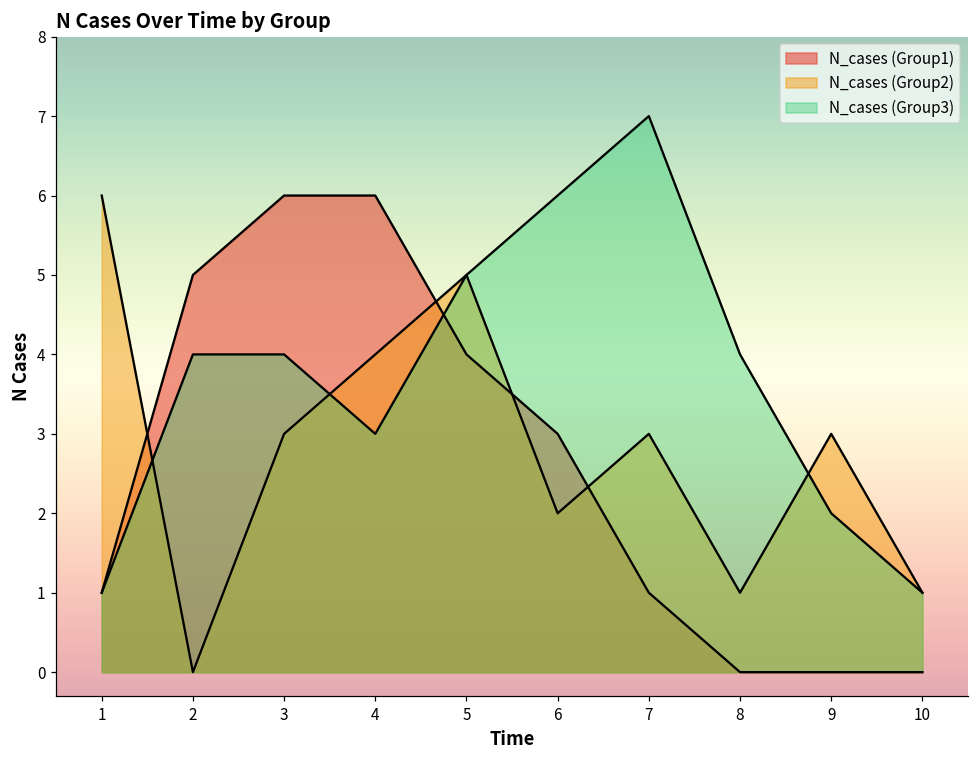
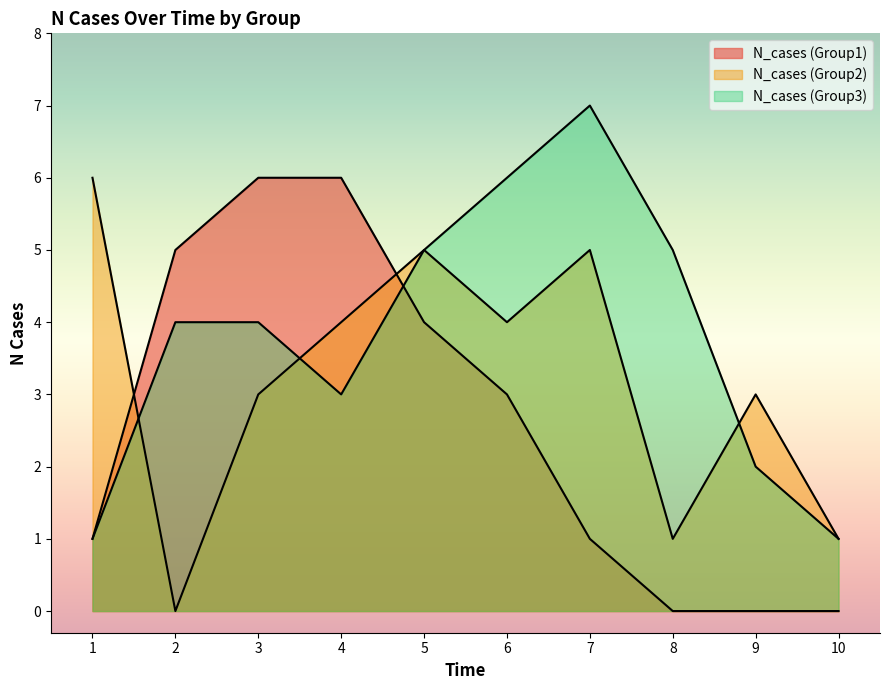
N_cases (Group2), 6: 2 -> 4
N_cases (Group2), 7: 3 -> 5
N_cases (Group3), 8: 4 -> 5
